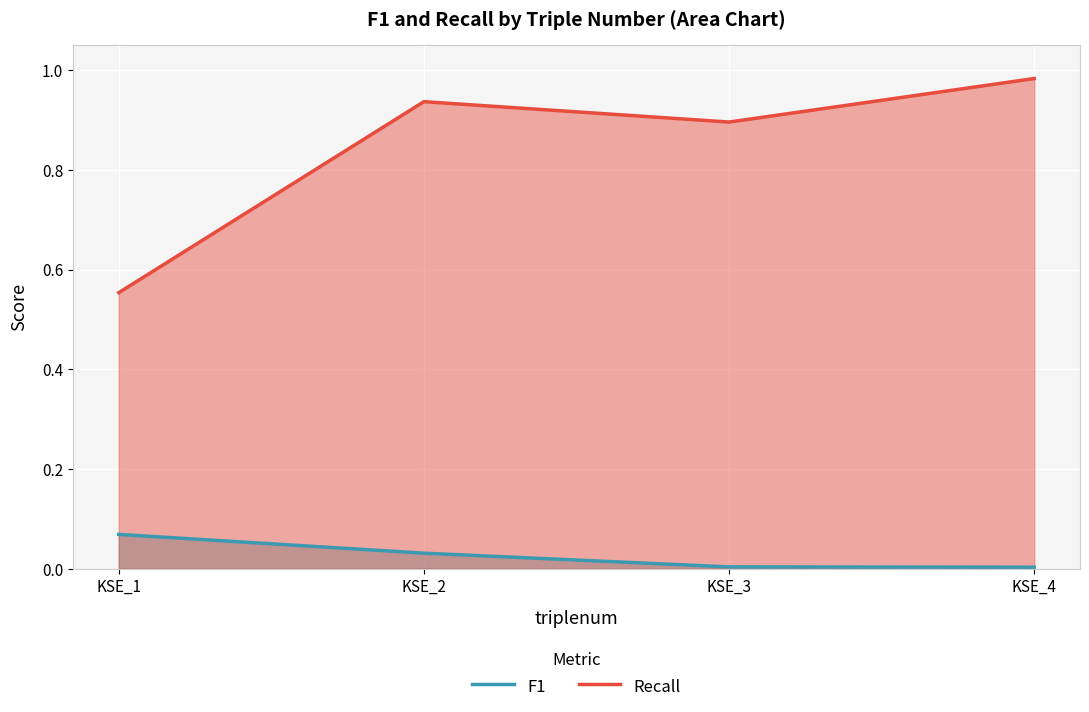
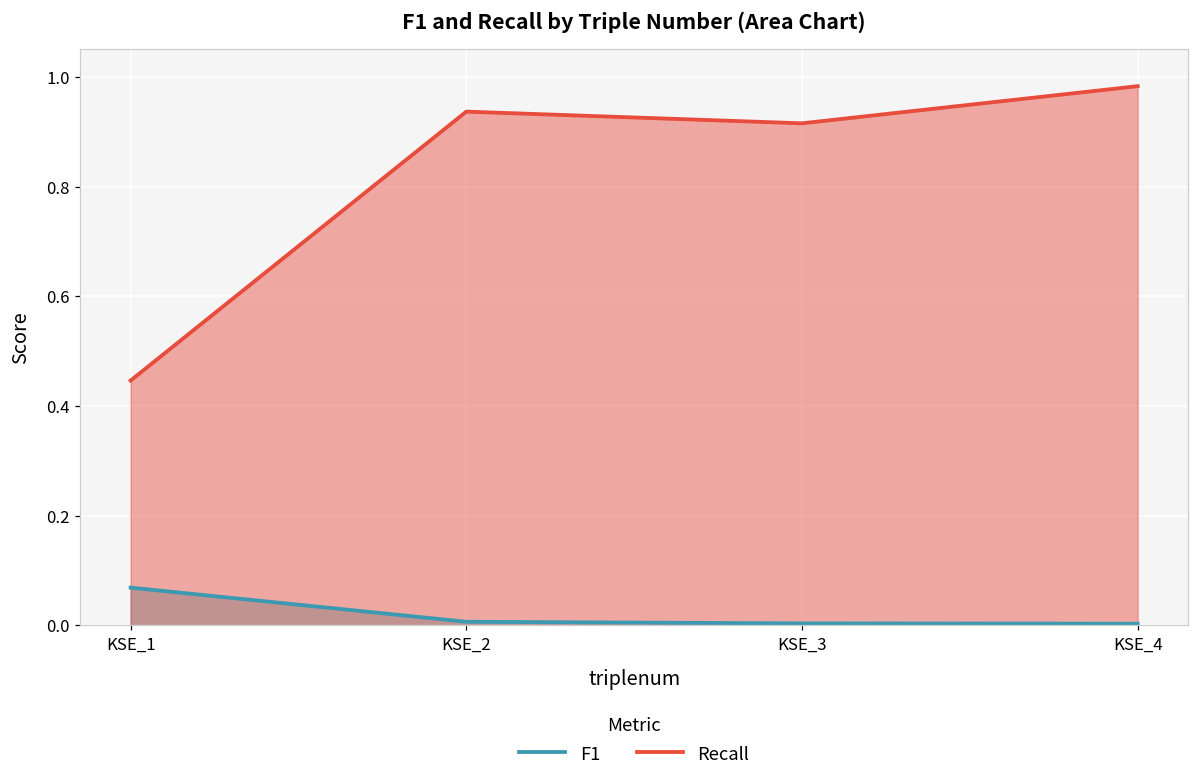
Recall, KSE_1: 0.55 -> 0.45
F1, KSE_2: 0.03 -> 0.01
Recall, KSE_3: 0.90 -> 0.92
